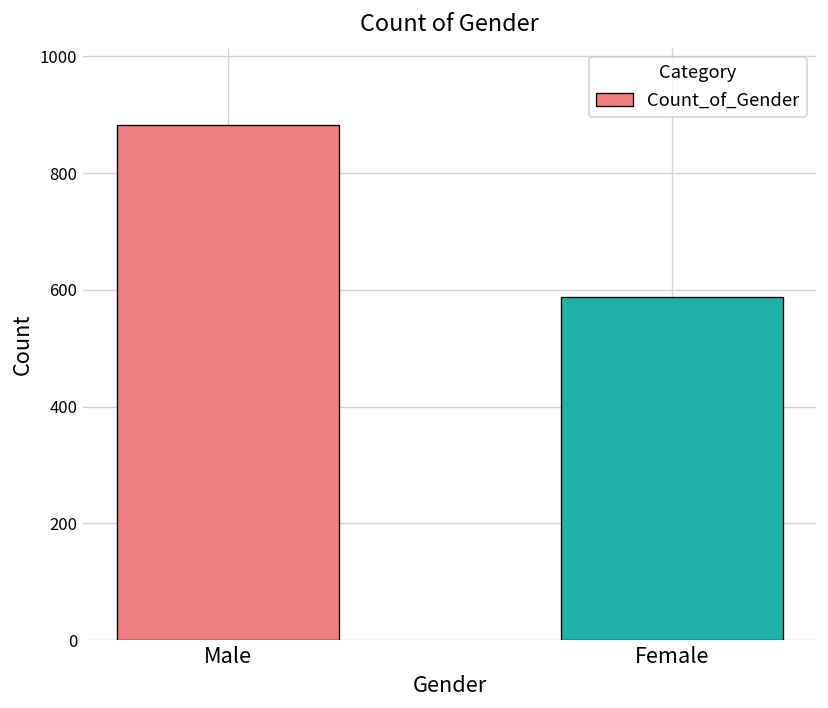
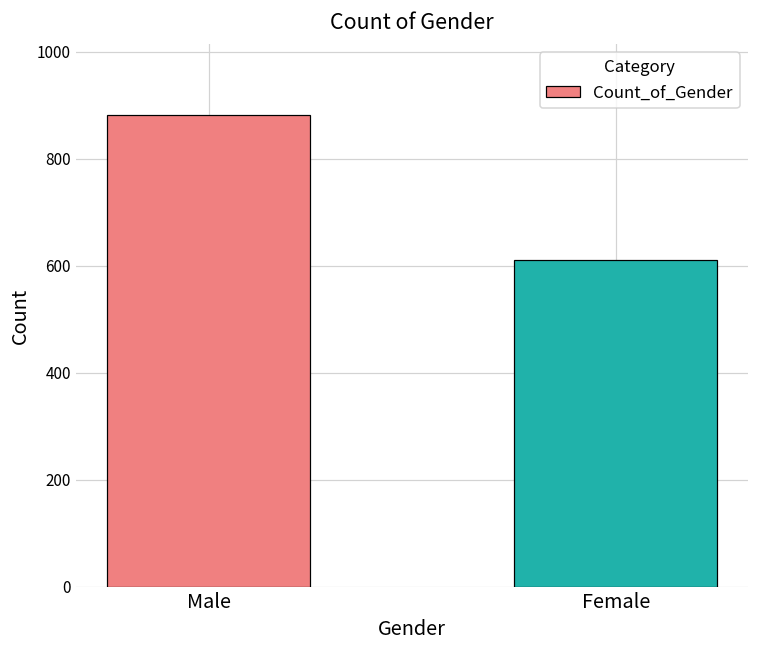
Female: 590 -> 610
